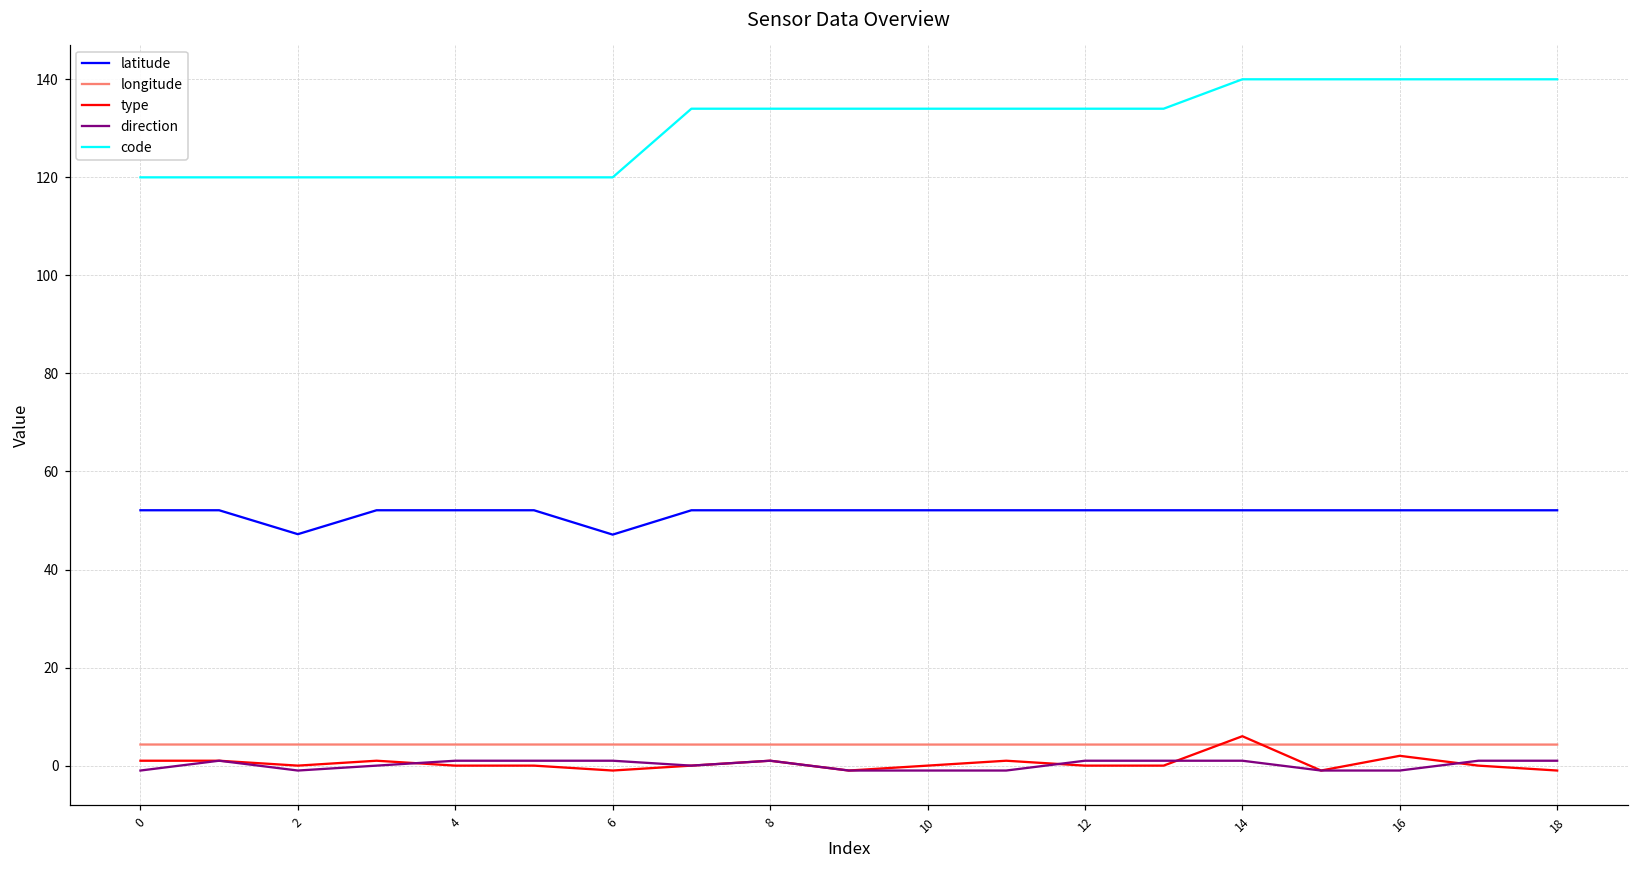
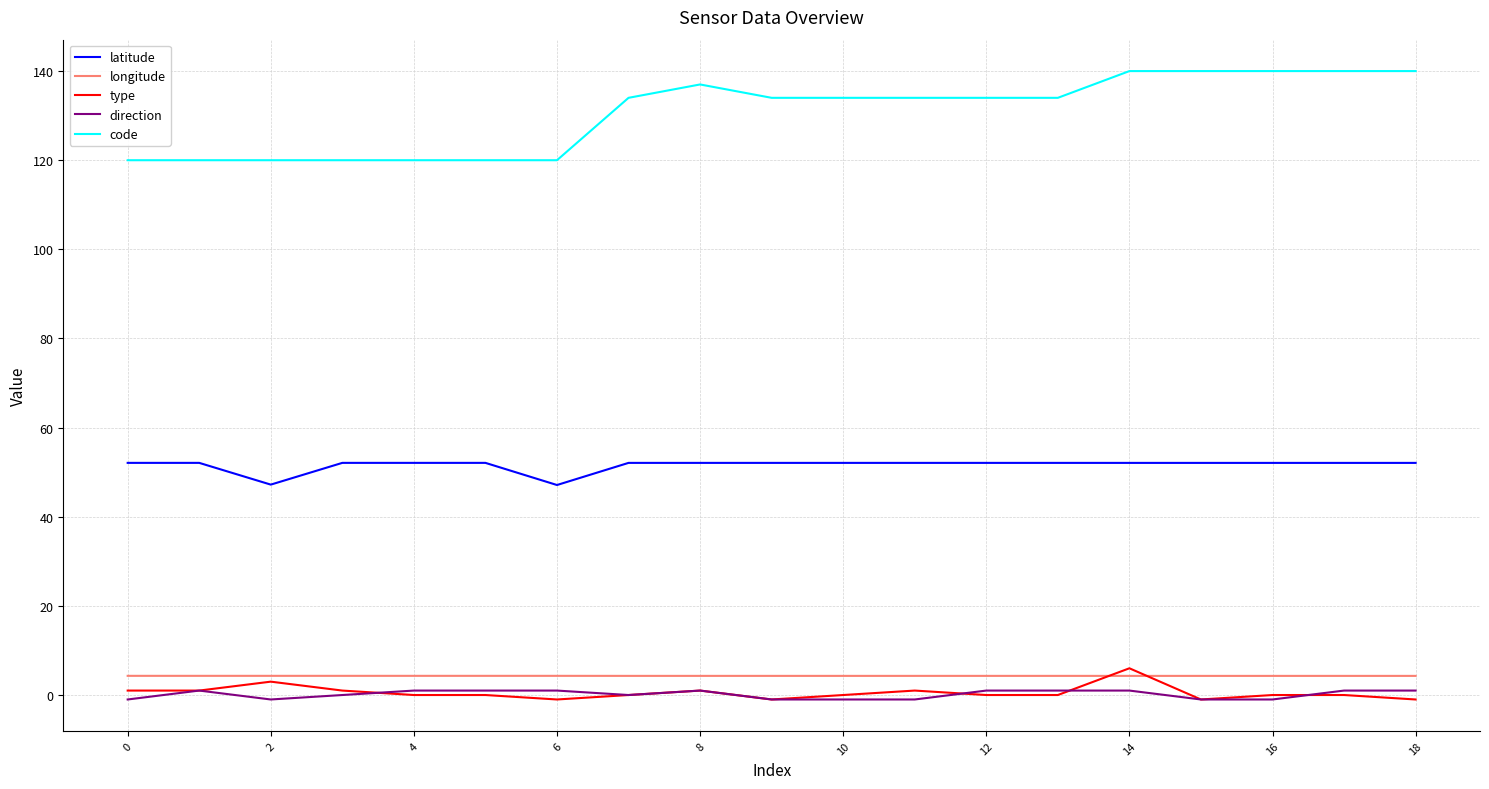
type, 2: 0 -> 3
code, 8: 134 -> 137
type, 16: 2 -> 0
